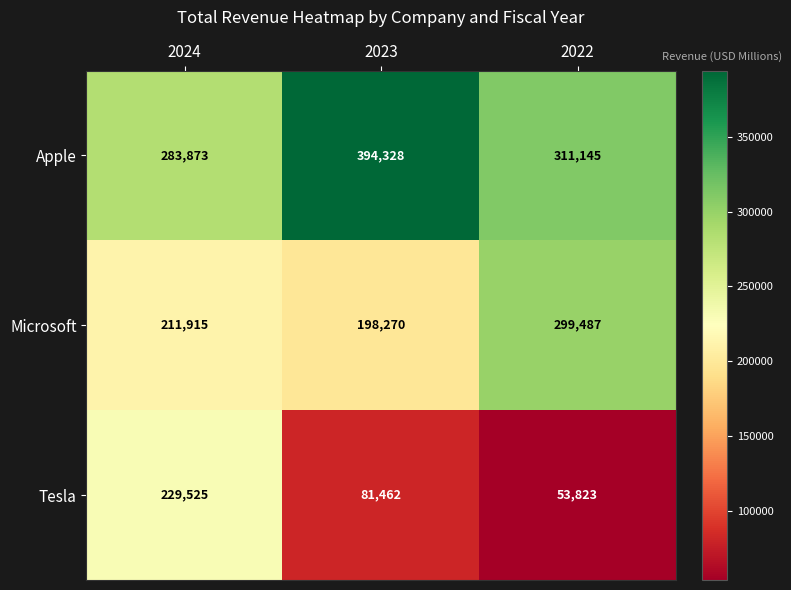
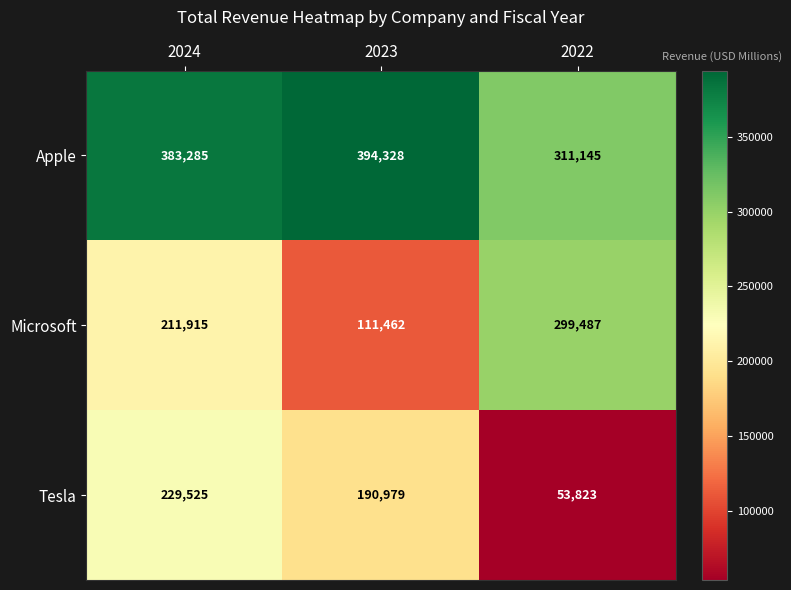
Apple, 2024: 283,873 -> 383,285
Microsoft, 2023: 198,270 -> 111,462
Tesla, 2023: 81,462 -> 190,979
